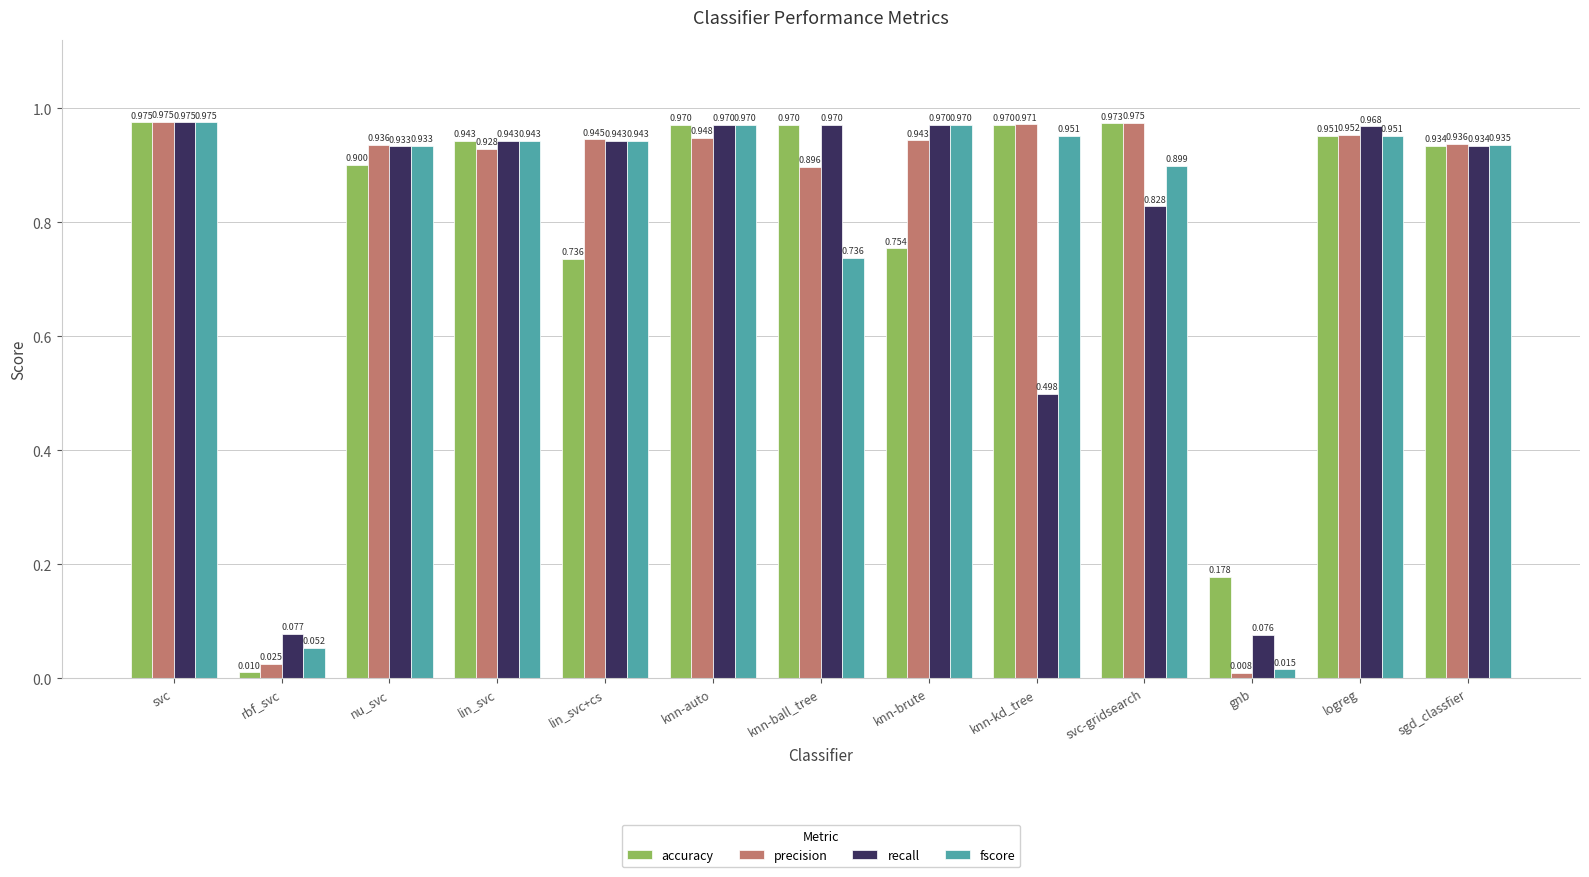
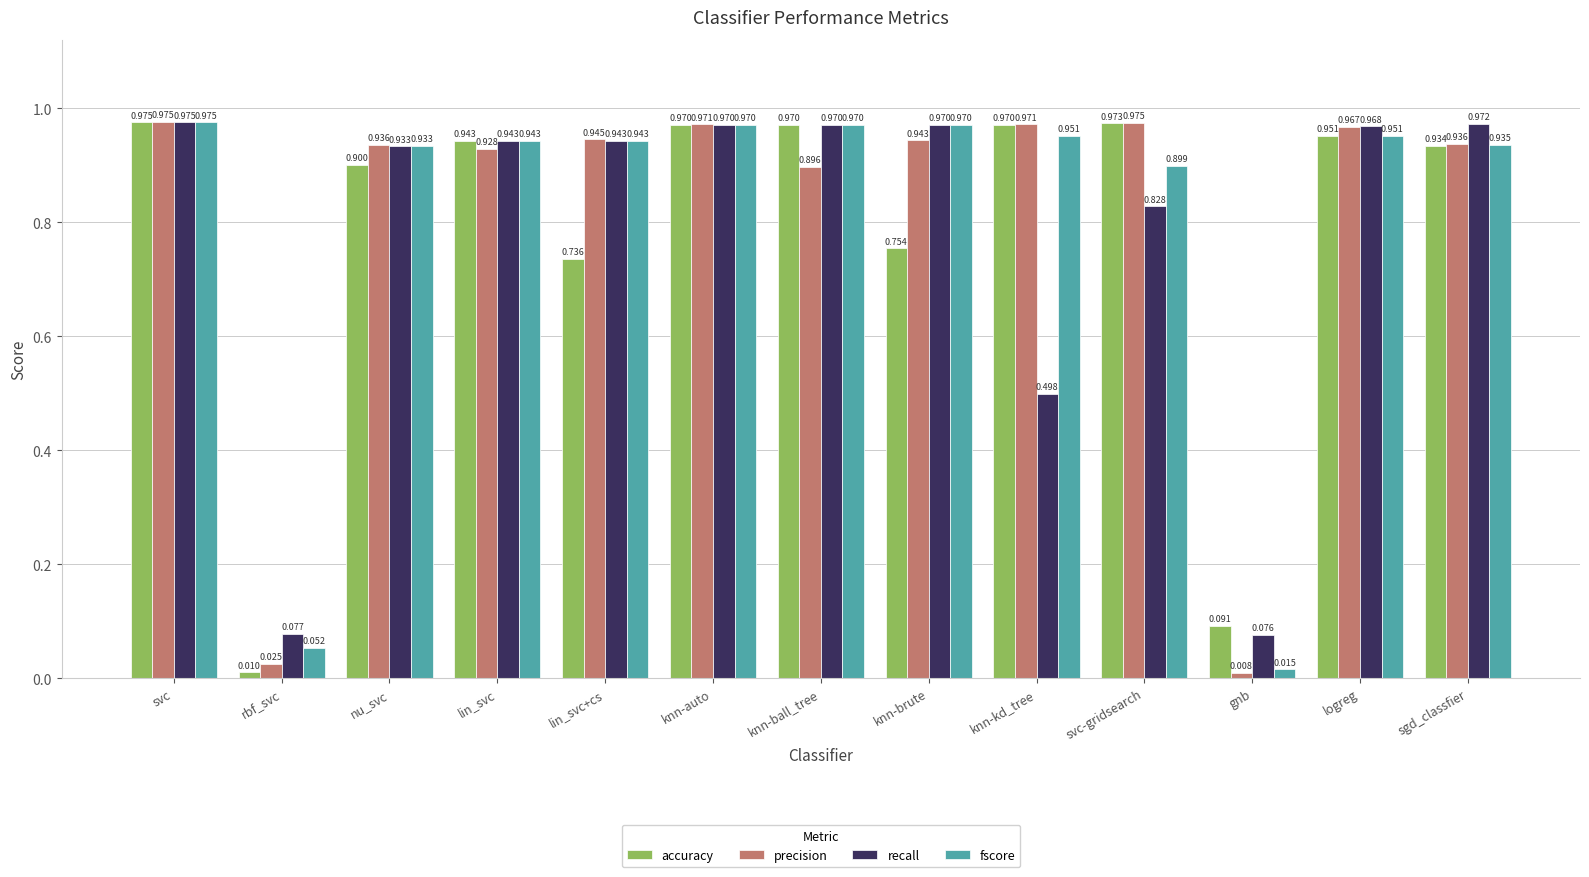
precision, knn-auto: 0.948 -> 0.971
fscore, knn-ball_tree: 0.736 -> 0.970
accuracy, gnb: 0.178 -> 0.091
precision, logreg: 0.952 -> 0.967
recall, sgd_classfier: 0.934 -> 0.972
